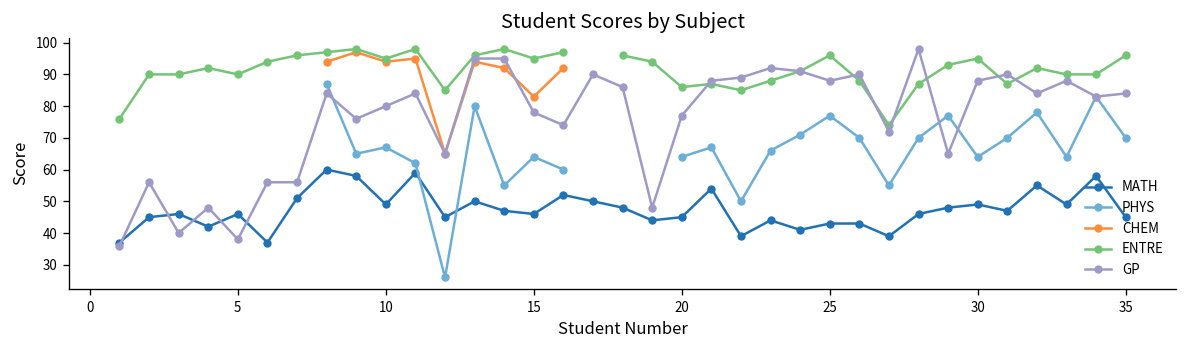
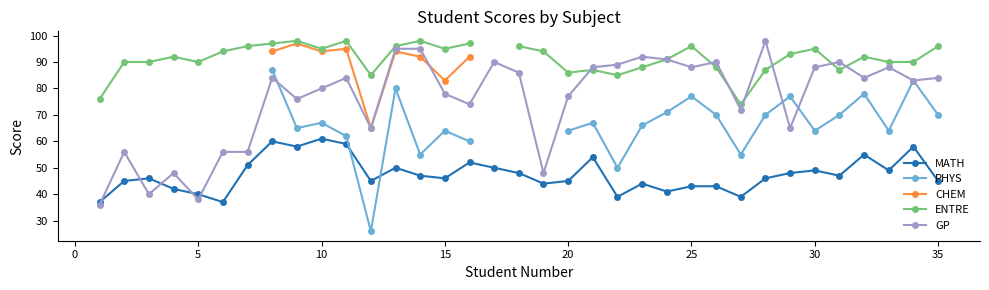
MATH, 5: 46 -> 40
MATH, 10: 49 -> 61
